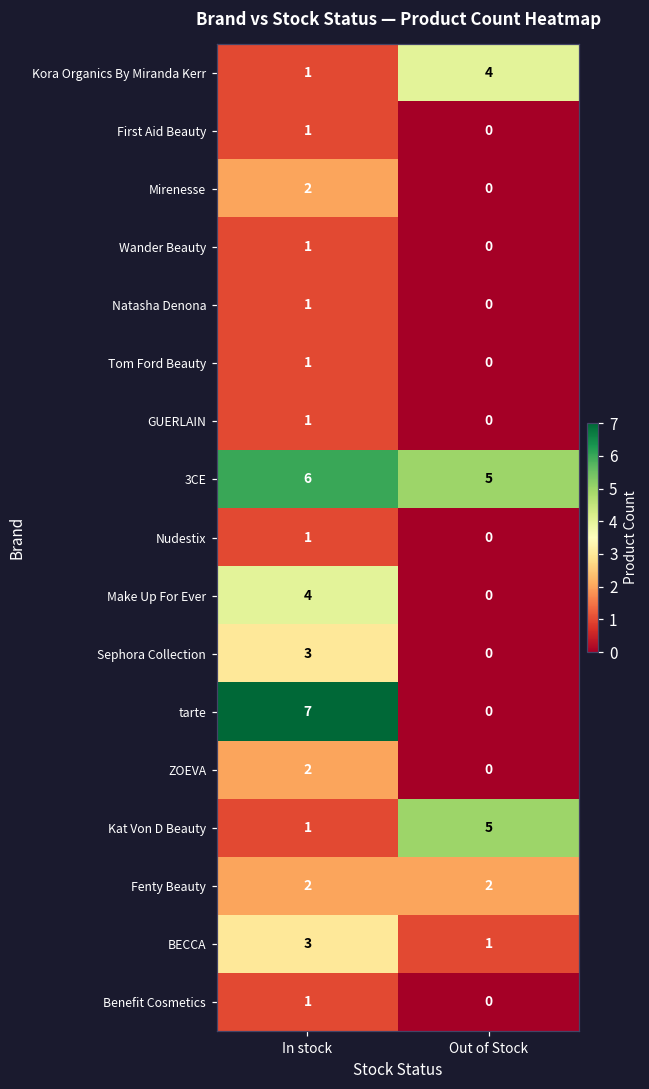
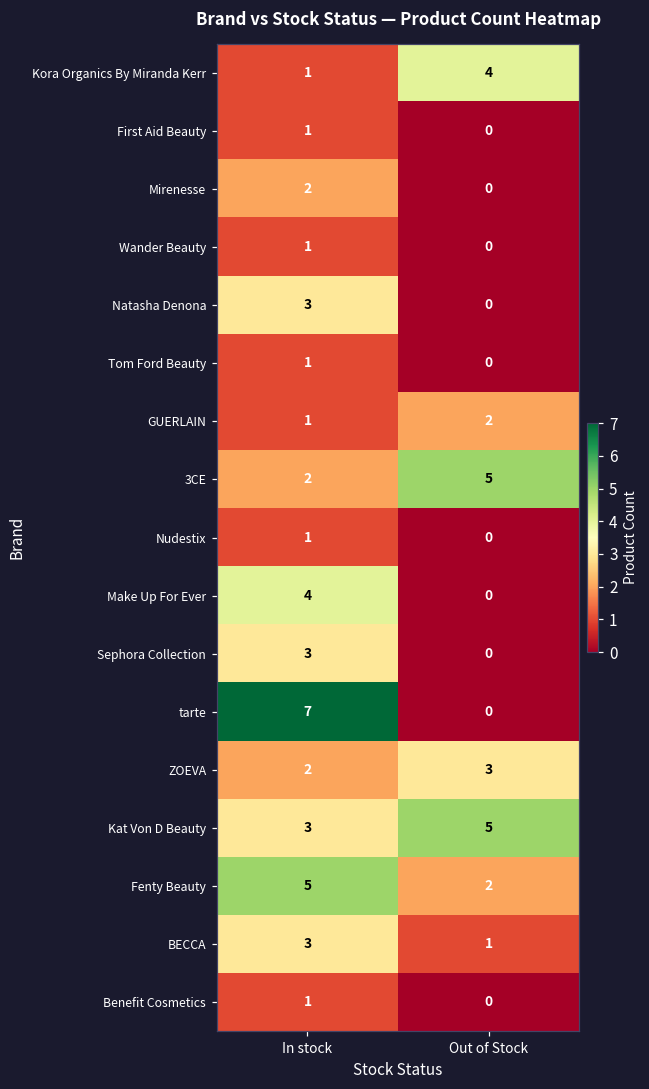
Natasha Denona, In stock: 1 -> 3
GUERLAIN, Out of Stock: 0 -> 2
3CE, In stock: 6 -> 2
ZOEVA, Out of Stock: 0 -> 3
Kat Von D Beauty, In stock: 1 -> 3
Fenty Beauty, In stock: 2 -> 5
